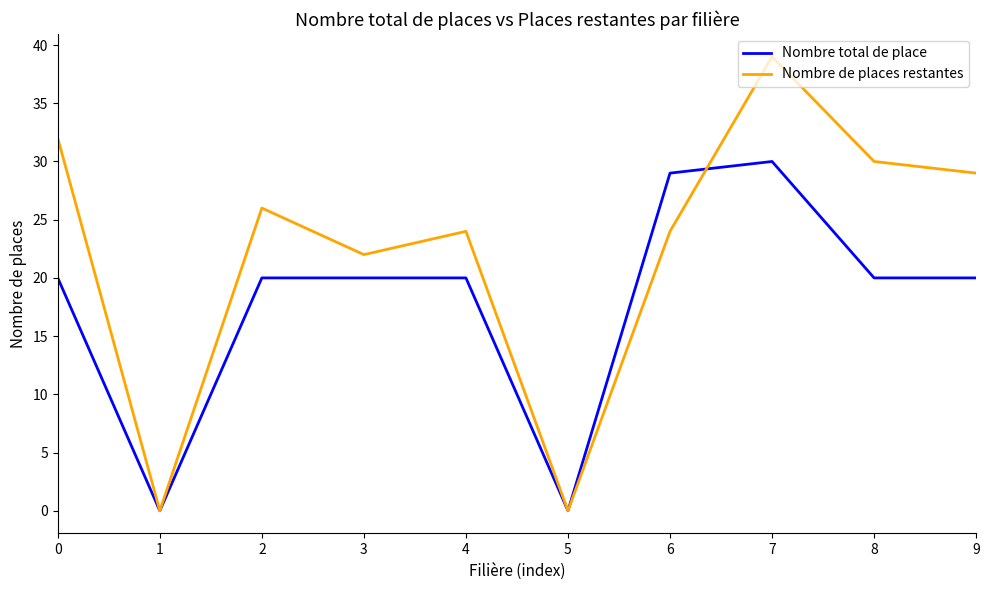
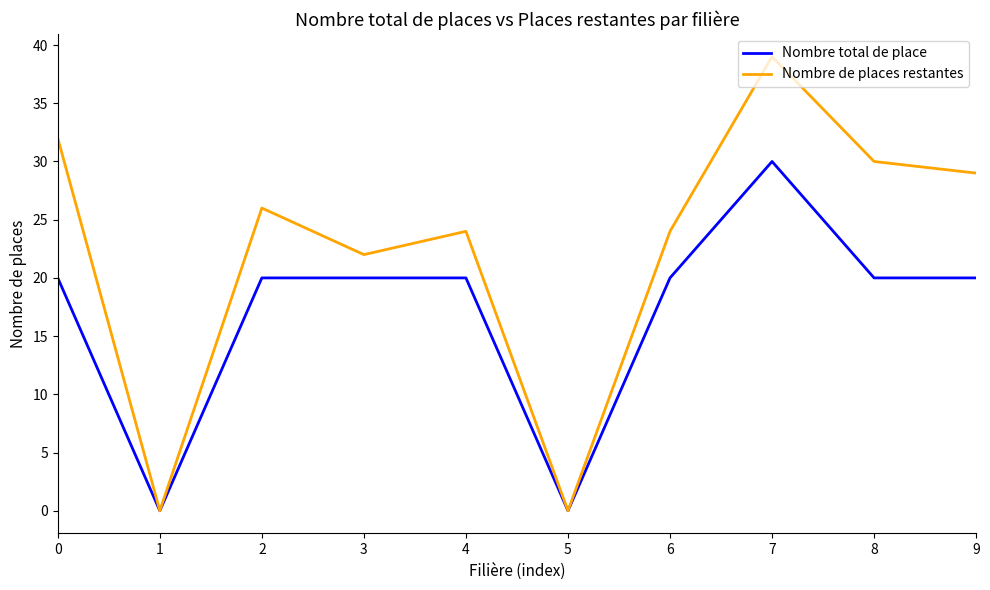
Nombre total de place, 6: 29 -> 20
